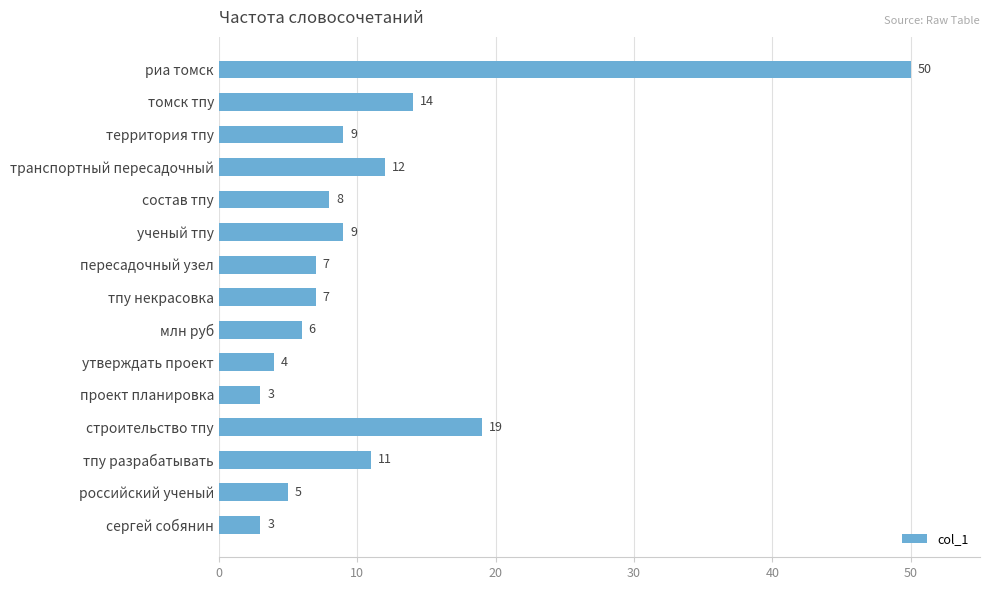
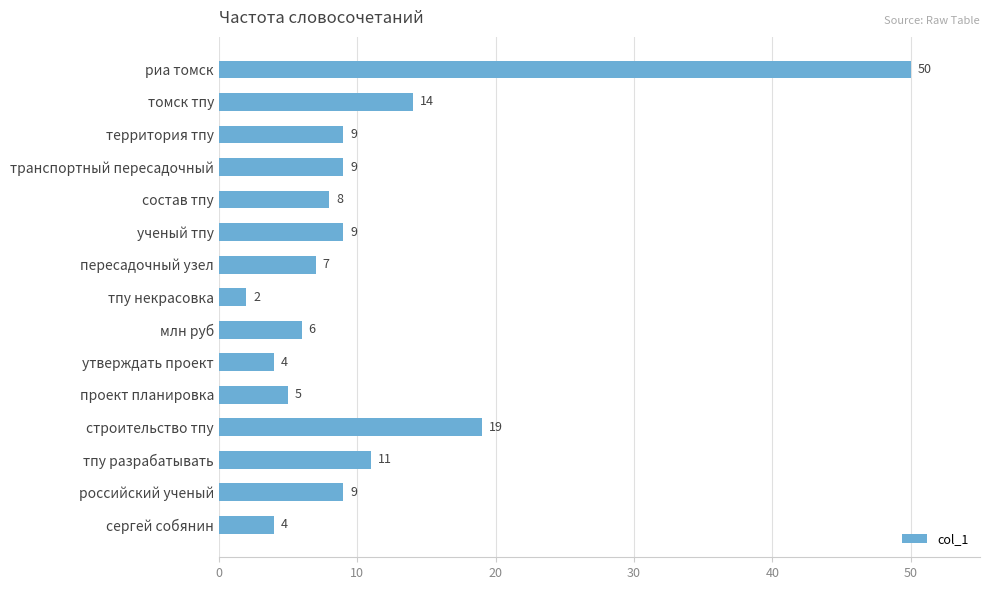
транспортный пересадочный: 12 -> 9
тпу некрасовка: 7 -> 2
проект планировка: 3 -> 5
российский ученый: 5 -> 9
сергей собянин: 3 -> 4
